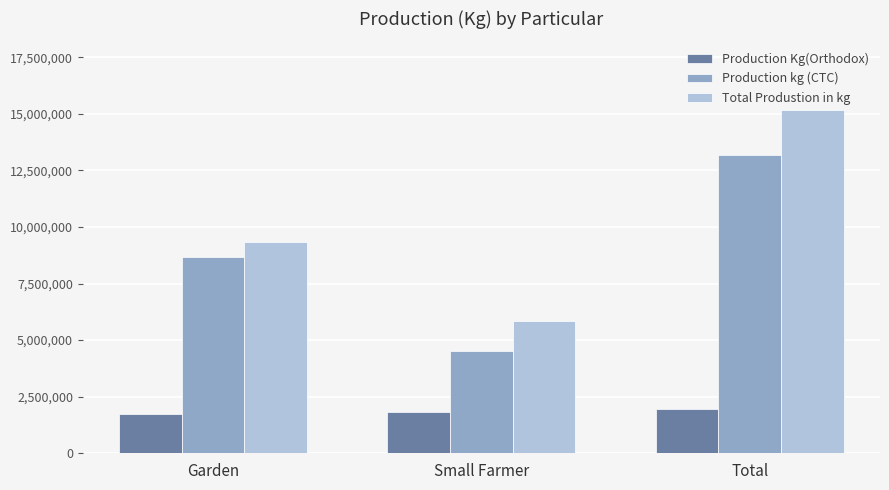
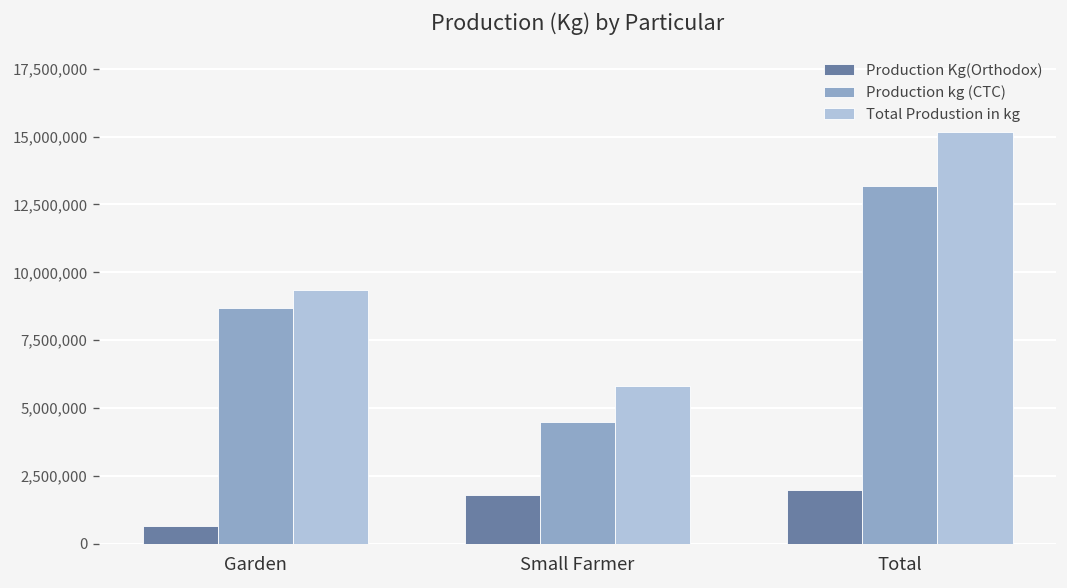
Production Kg(Orthodox), Garden: 1,700,000 -> 700,000
